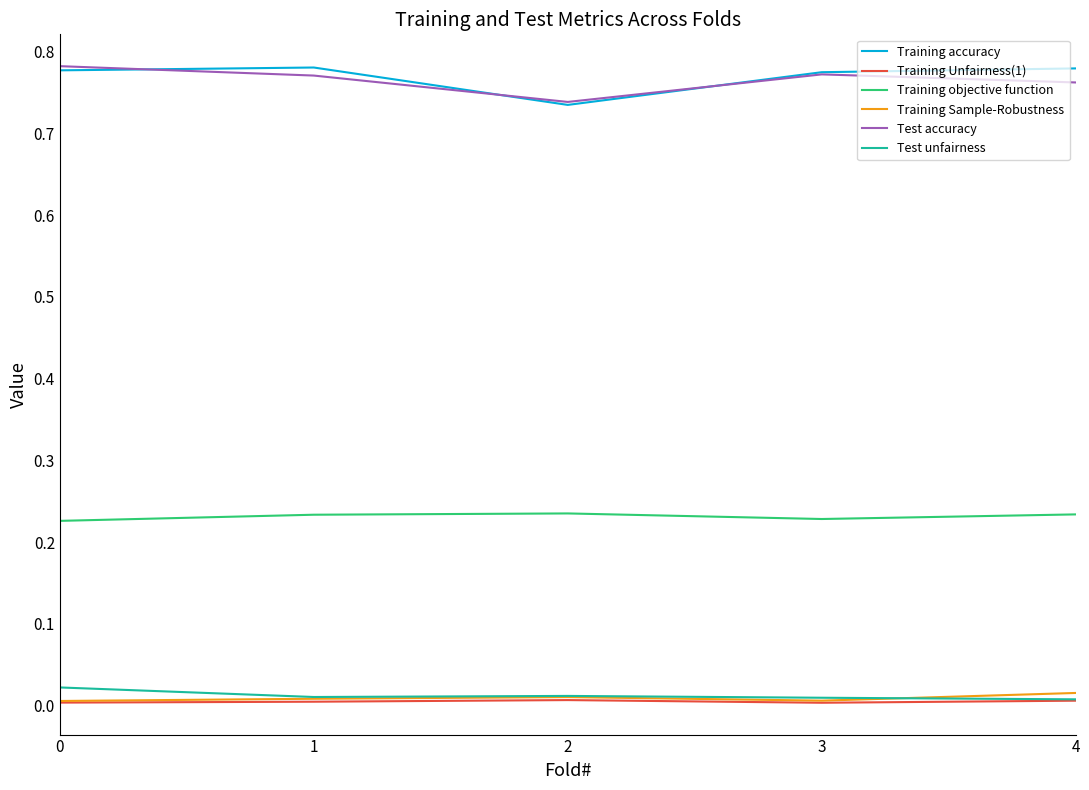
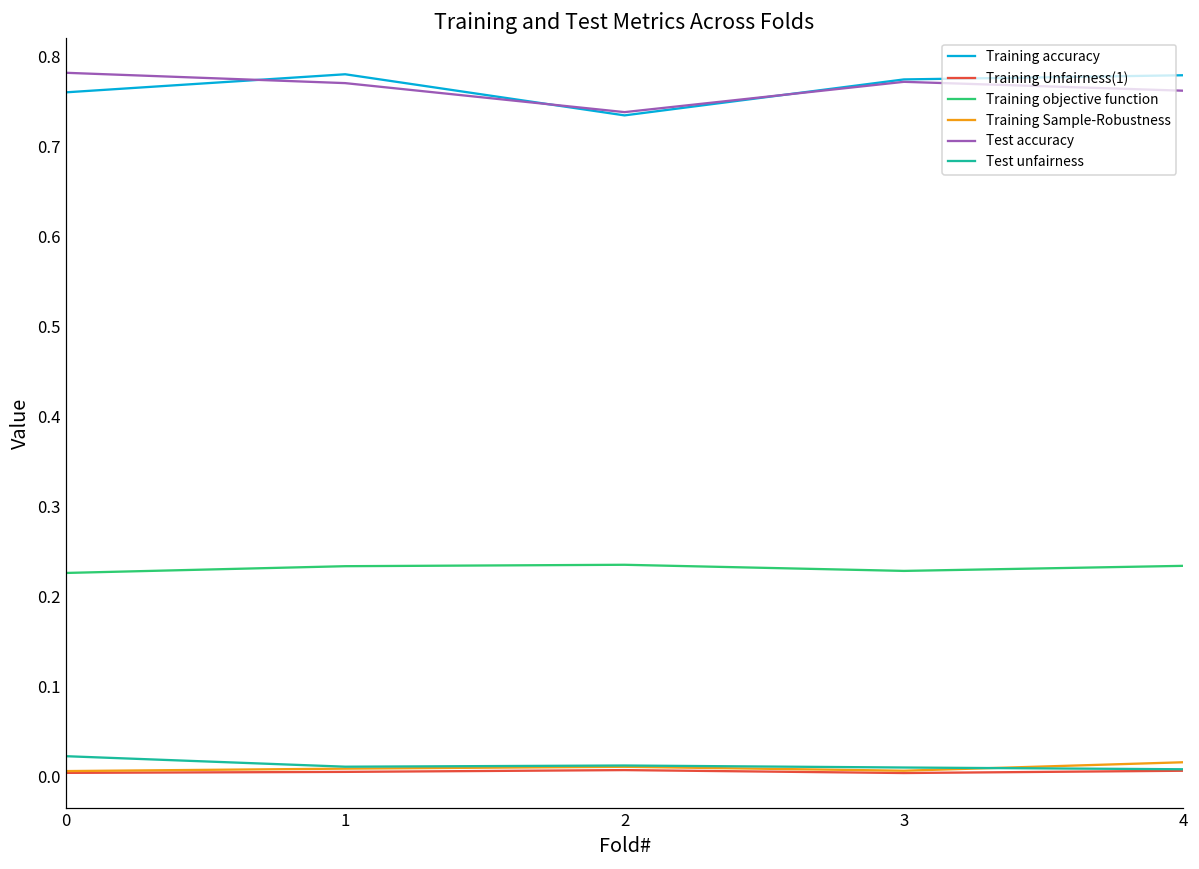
Training accuracy, 0: 0.78 -> 0.76
